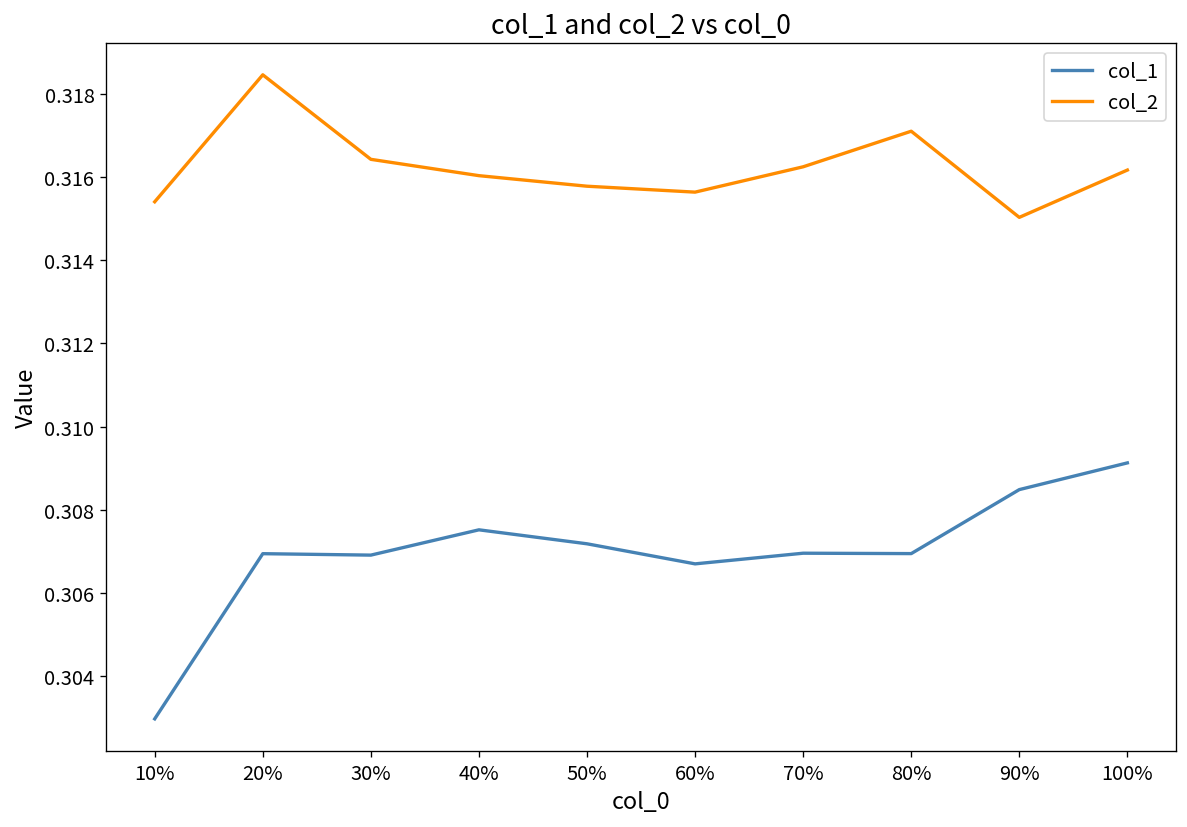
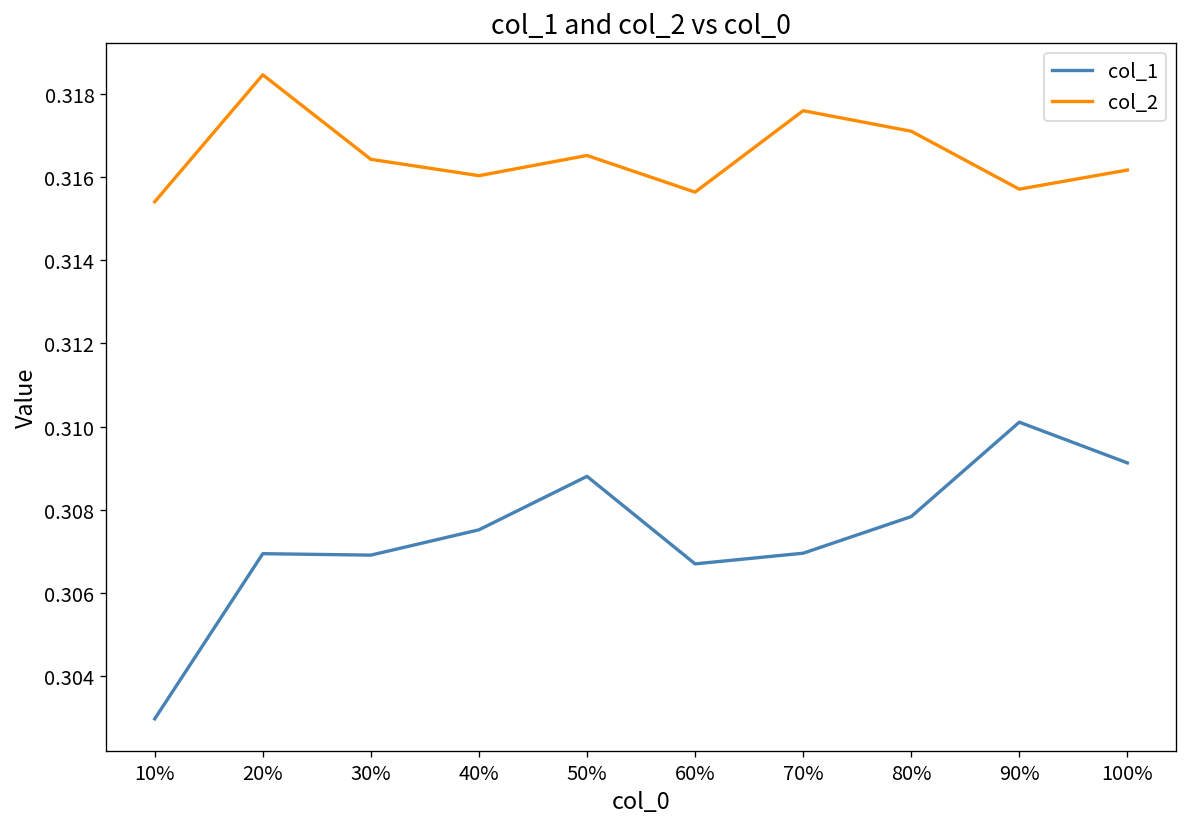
col_1, 50%: 0.3072 -> 0.3088
col_2, 50%: 0.3158 -> 0.3165
col_2, 70%: 0.3163 -> 0.3176
col_1, 80%: 0.3069 -> 0.3078
col_1, 90%: 0.3085 -> 0.3101
col_2, 90%: 0.3150 -> 0.3157
